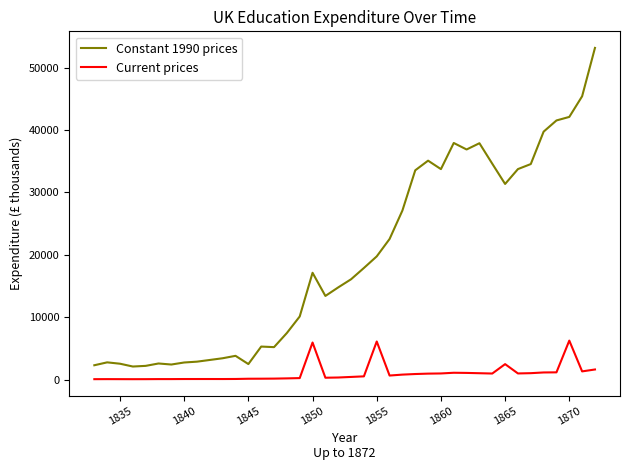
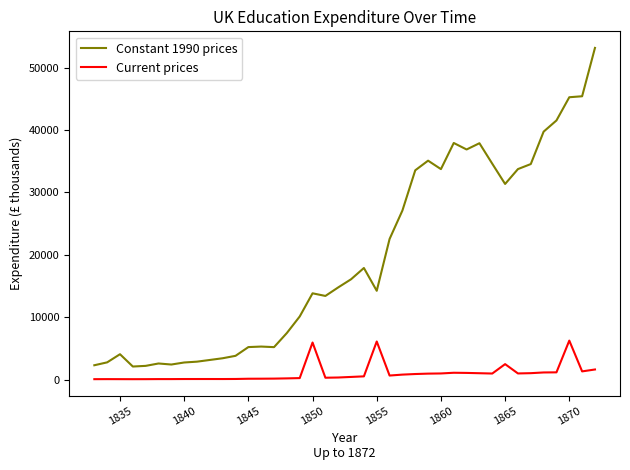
Constant 1990 prices, 1835: 3000 -> 4000
Constant 1990 prices, 1845: 2000 -> 5000
Constant 1990 prices, 1850: 17000 -> 14000
Constant 1990 prices, 1855: 20000 -> 14000
Constant 1990 prices, 1870: 42000 -> 45000
